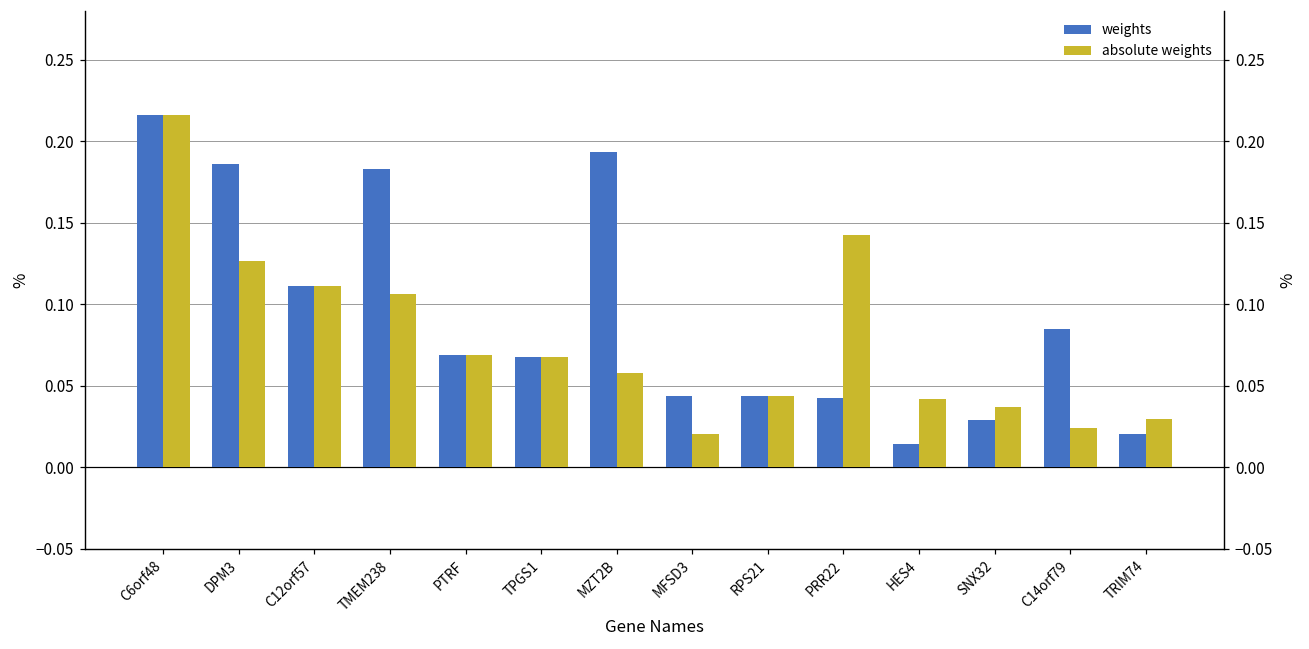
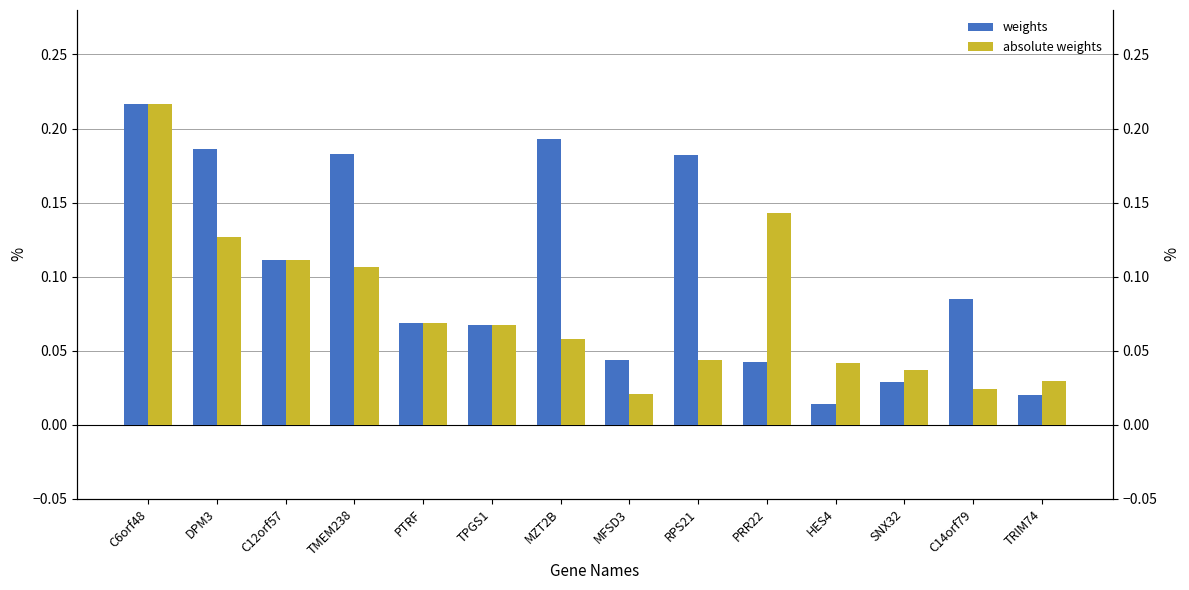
weights, RPS21: 0.043 -> 0.182
